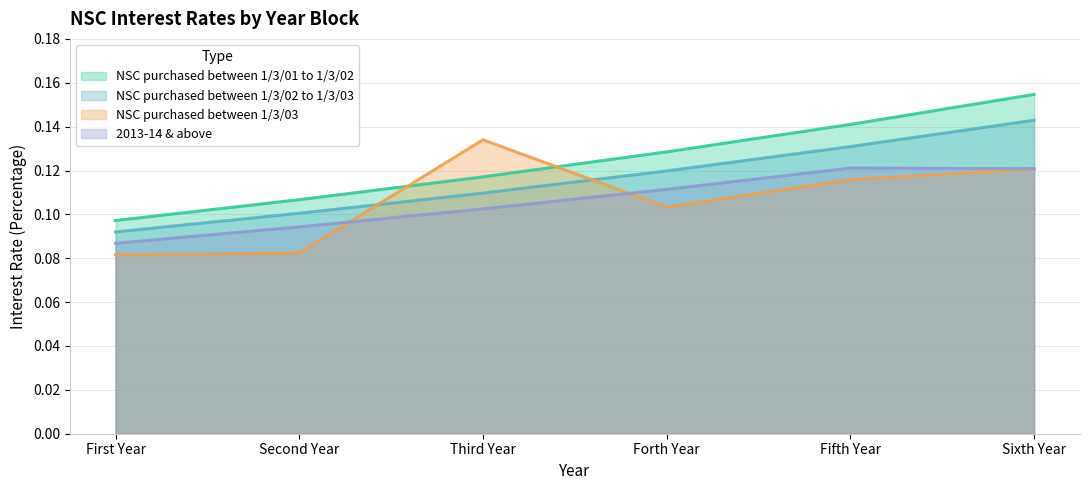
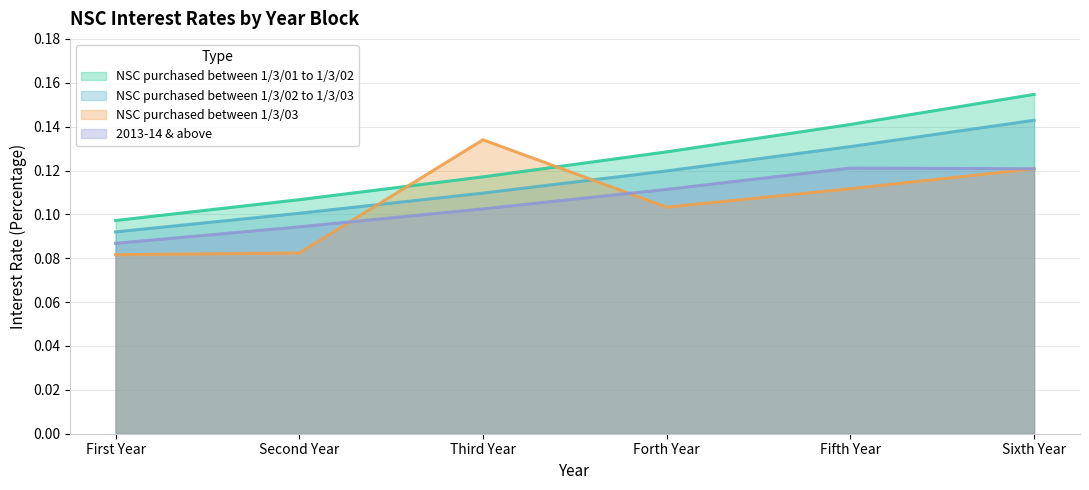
NSC purchased between 1/3/03, Fifth Year: 0.116 -> 0.112
